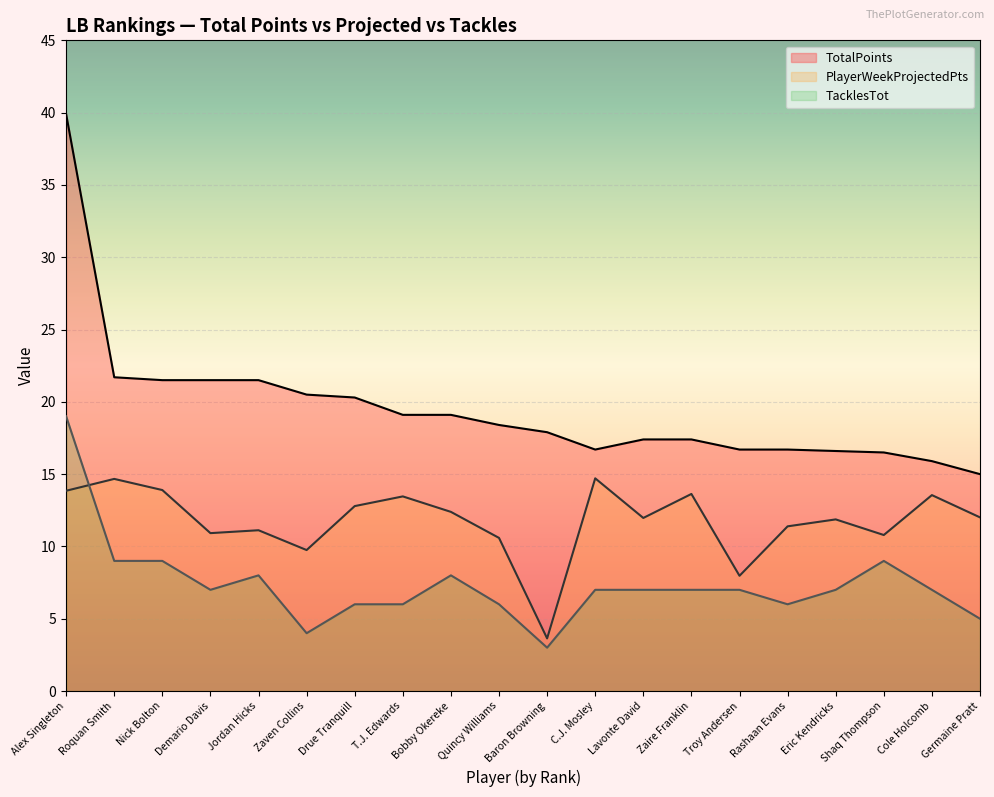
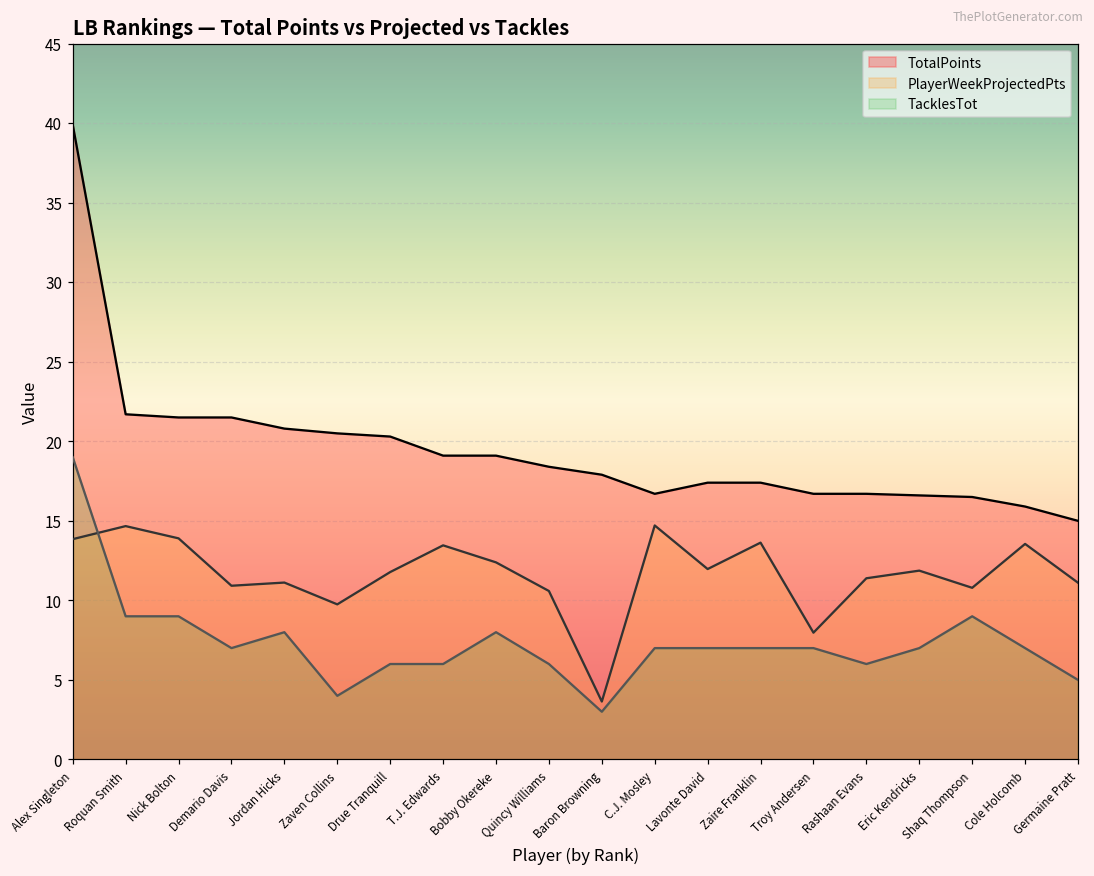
TotalPoints, Jordan Hicks: 21.5 -> 20.8
PlayerWeekProjectedPts, Drue Tranquill: 12.8 -> 11.8
PlayerWeekProjectedPts, Germaine Pratt: 12.0 -> 11.1
